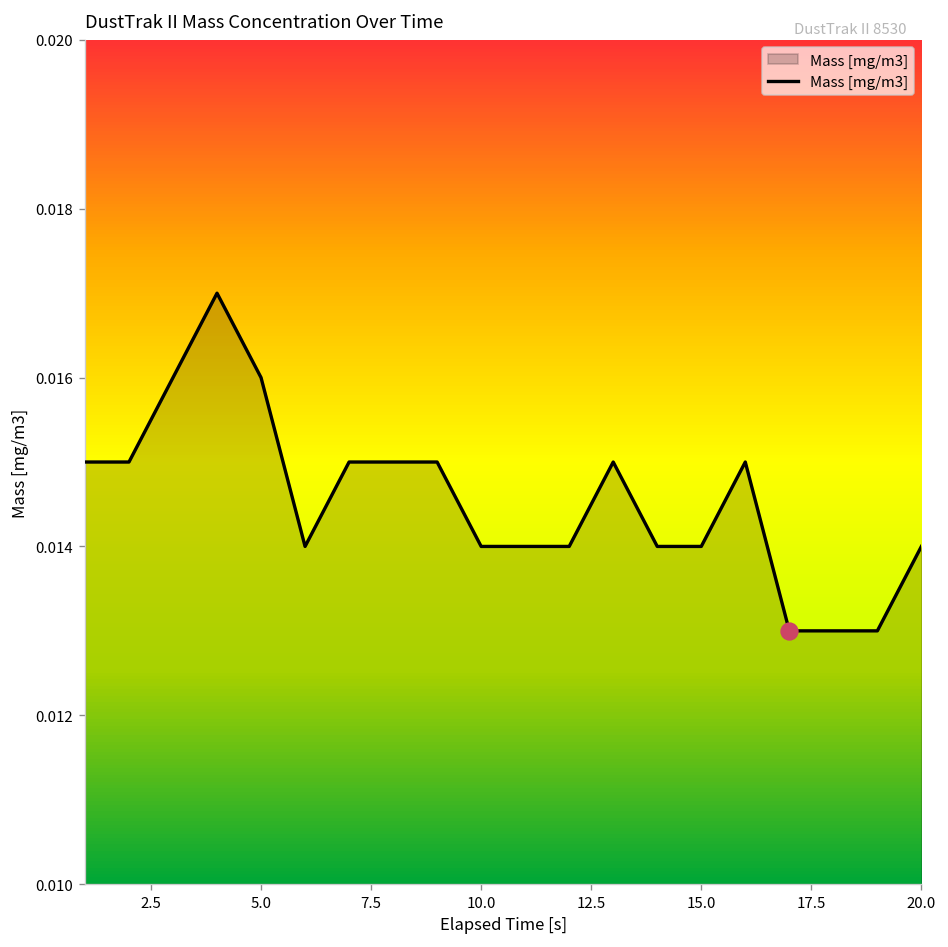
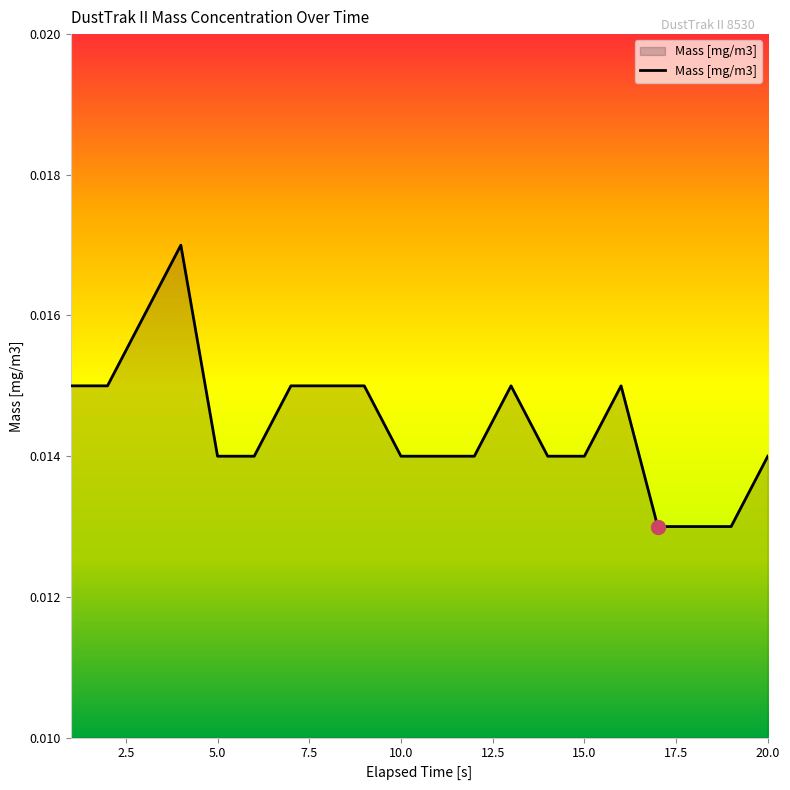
Mass [mg/m3], 5.0: 0.016 -> 0.014
